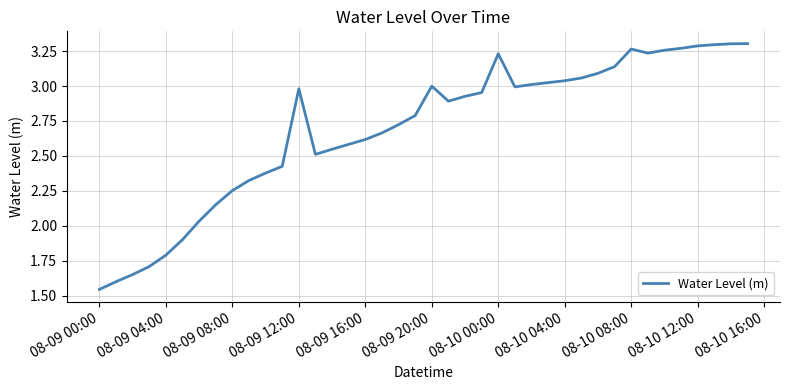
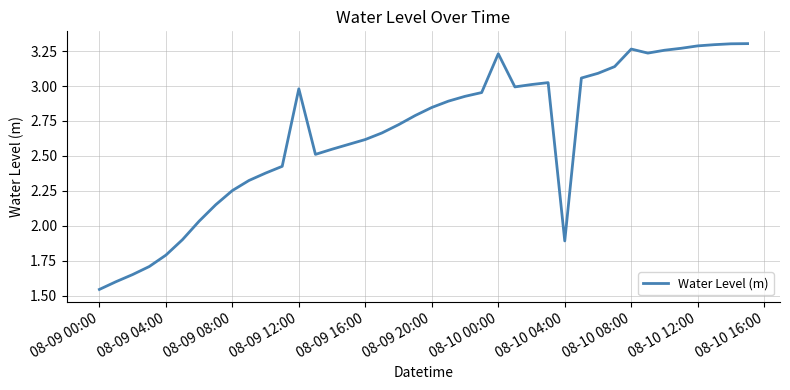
08-09 20:00: 3.00 -> 2.85
08-10 04:00: 3.04 -> 1.89
